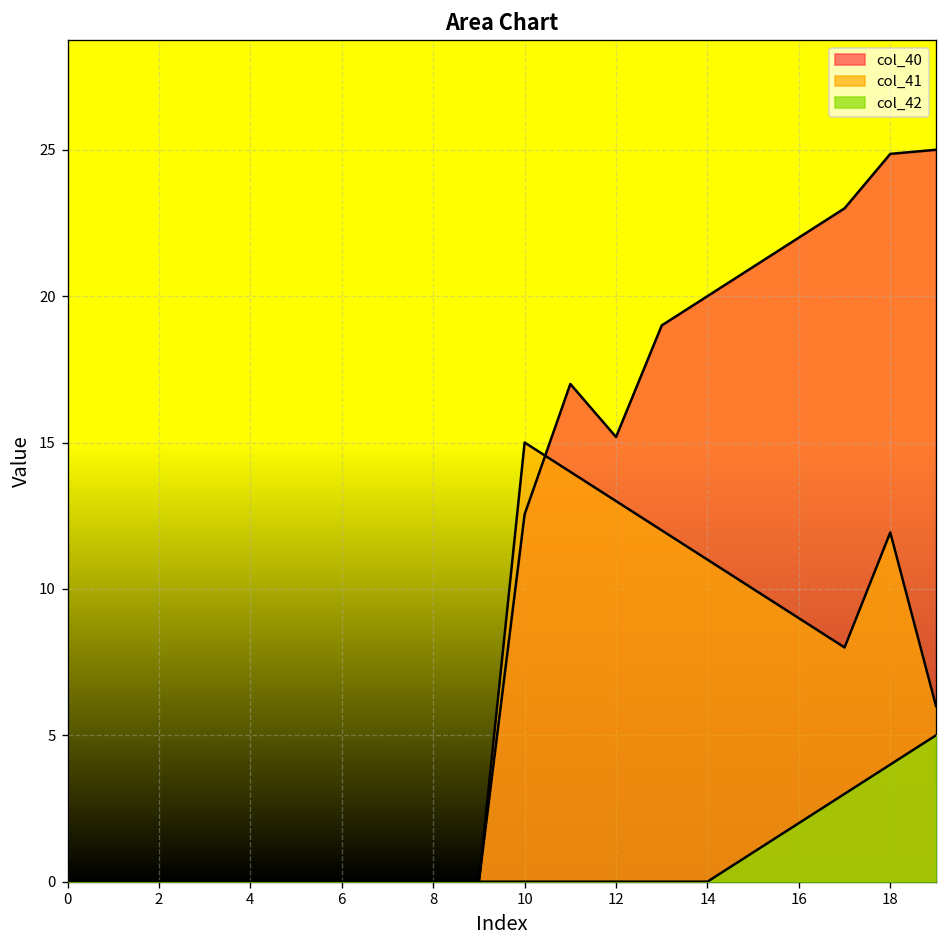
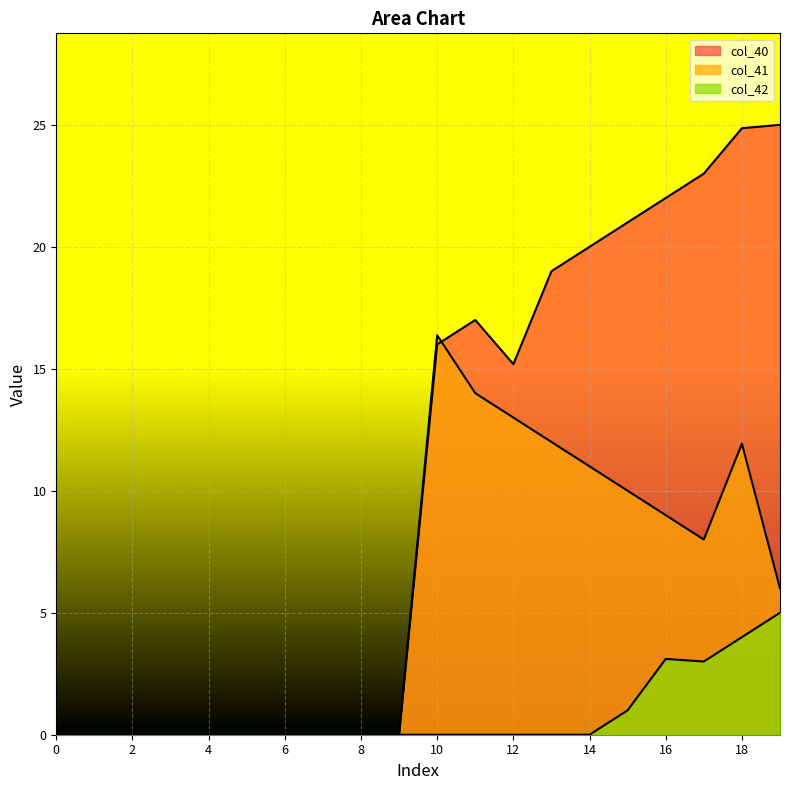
col_40, 10: 12.5 -> 16.0
col_41, 10: 15.0 -> 16.4
col_42, 16: 2.0 -> 3.1
